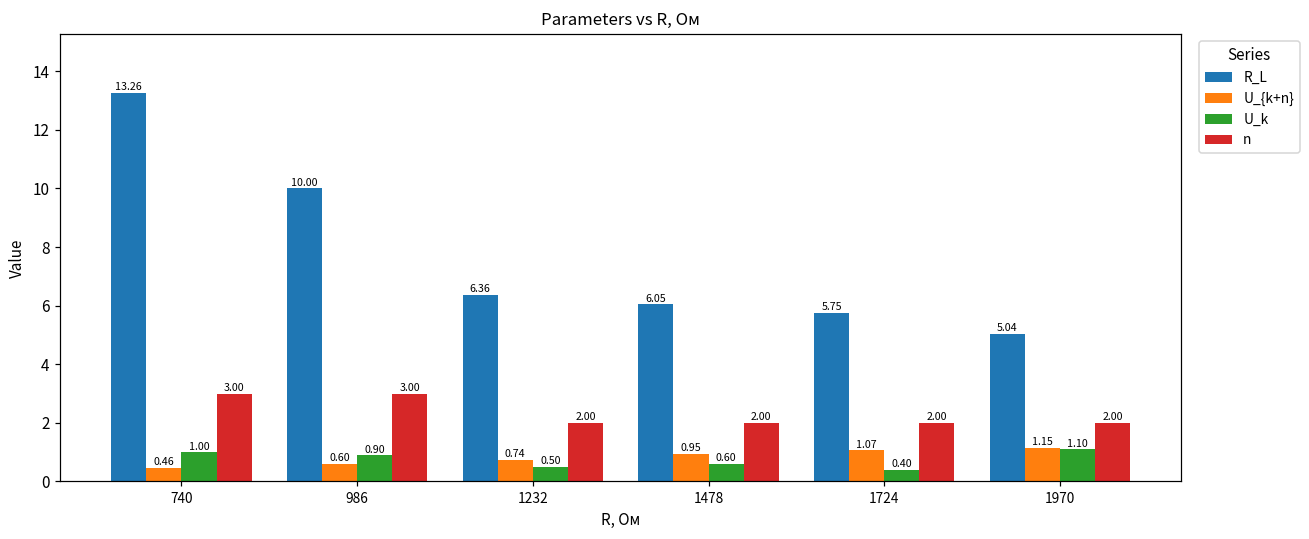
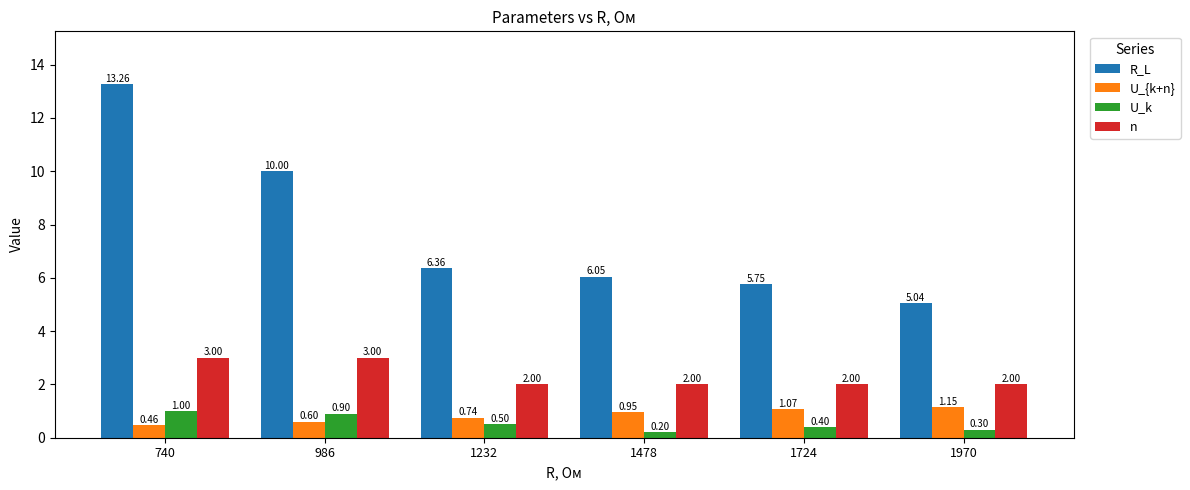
U_k, 1478: 0.60 -> 0.20
U_k, 1970: 1.10 -> 0.30
